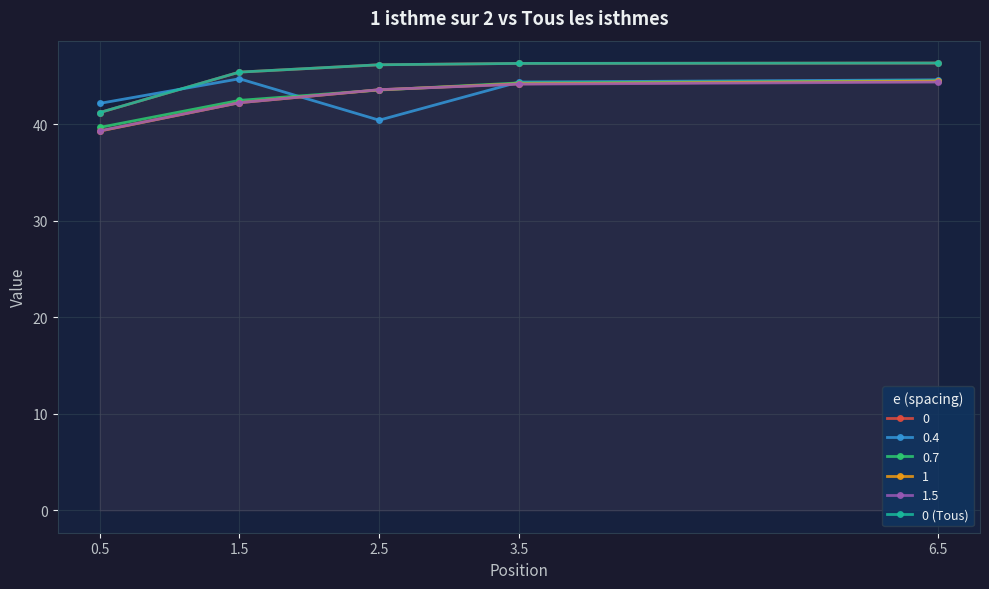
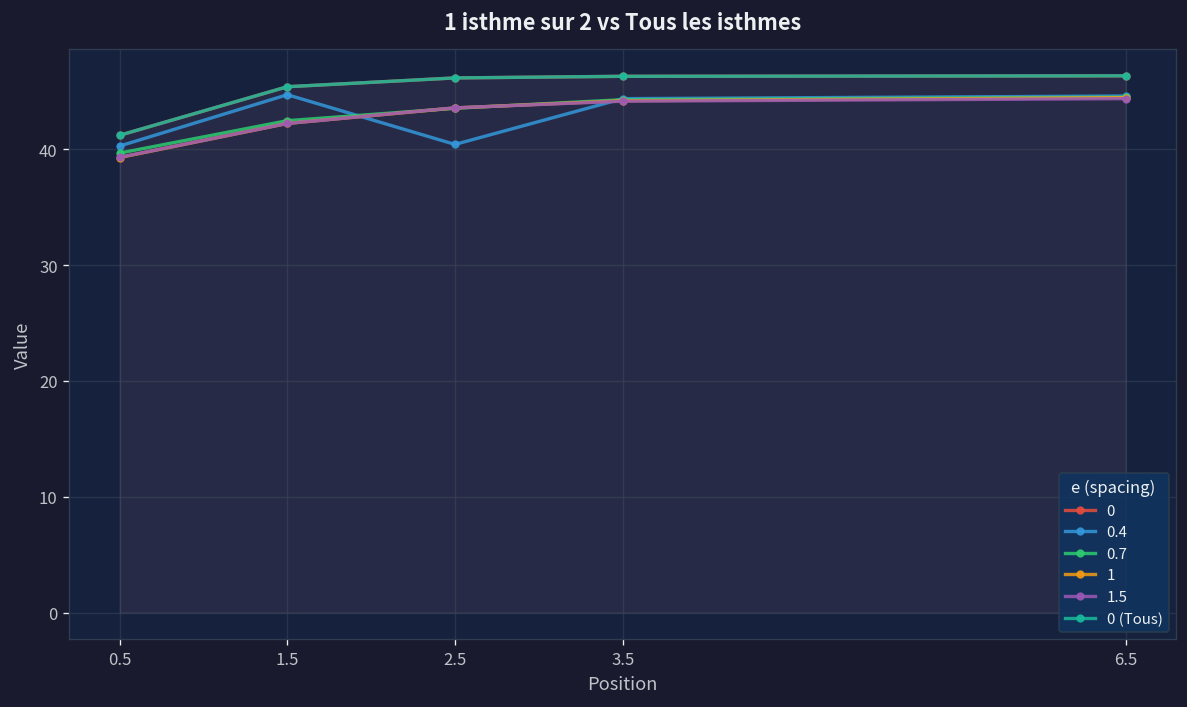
0.4, 0.5: 42 -> 40
